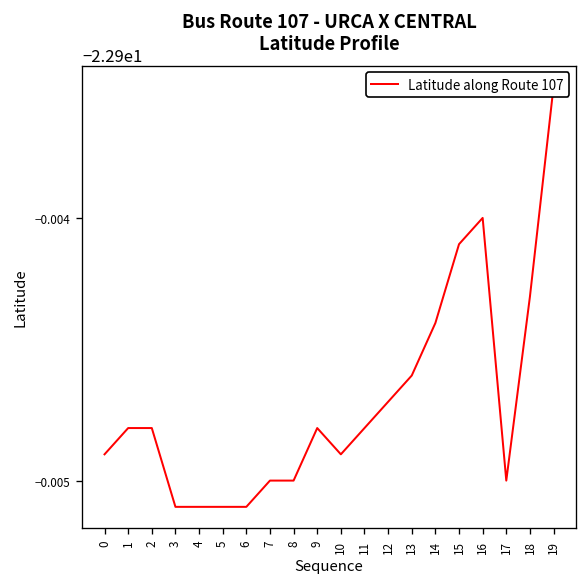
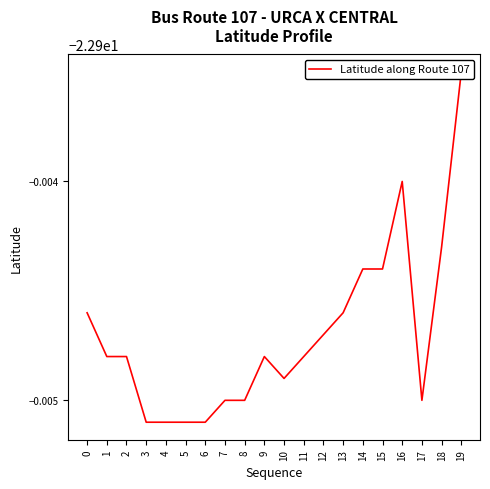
0: -22.9049 -> -22.9046
15: -22.9041 -> -22.9044
